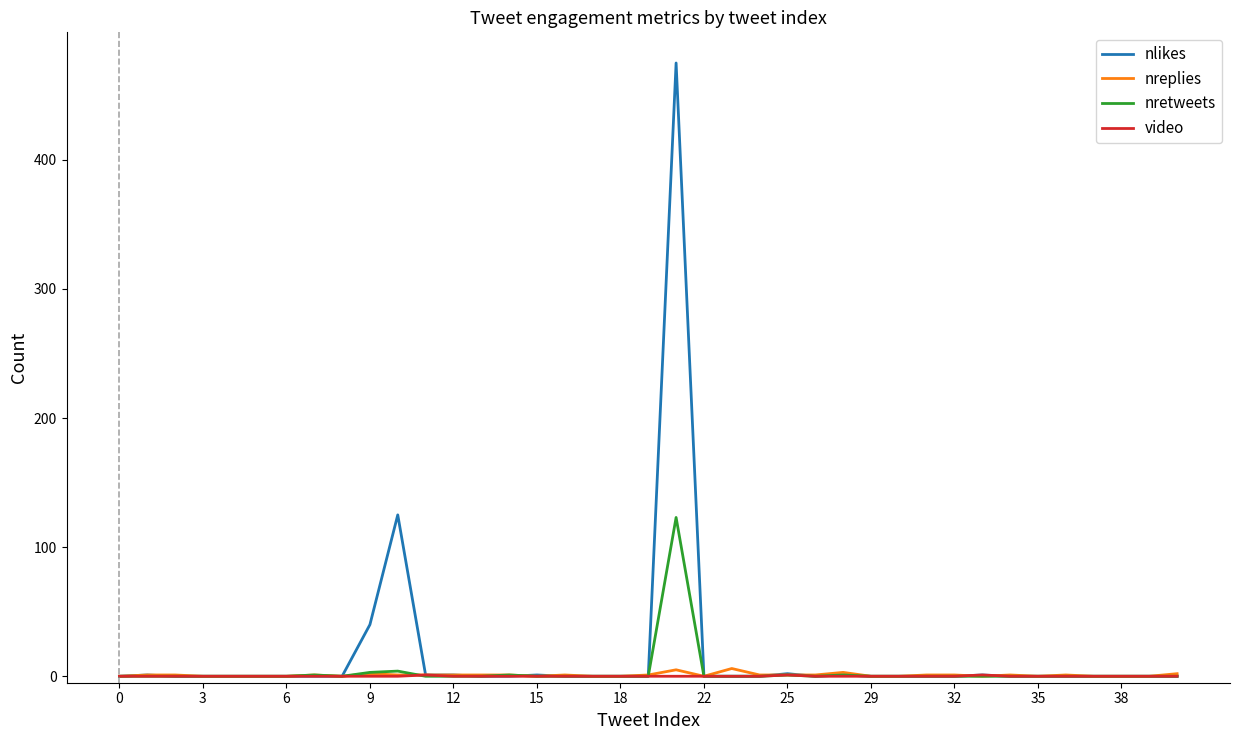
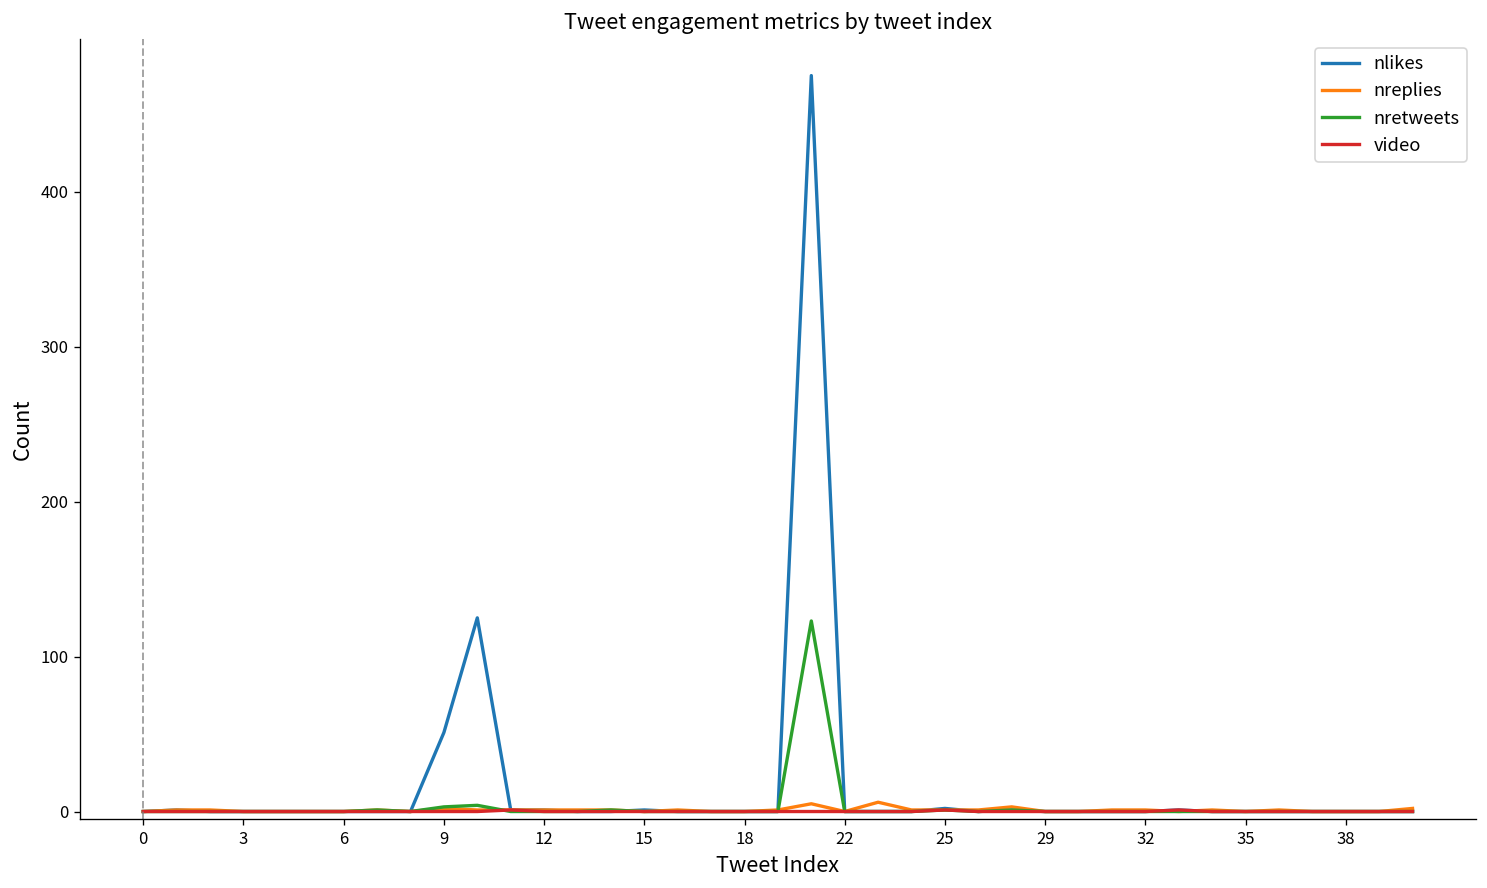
nlikes, 9: 40 -> 51
